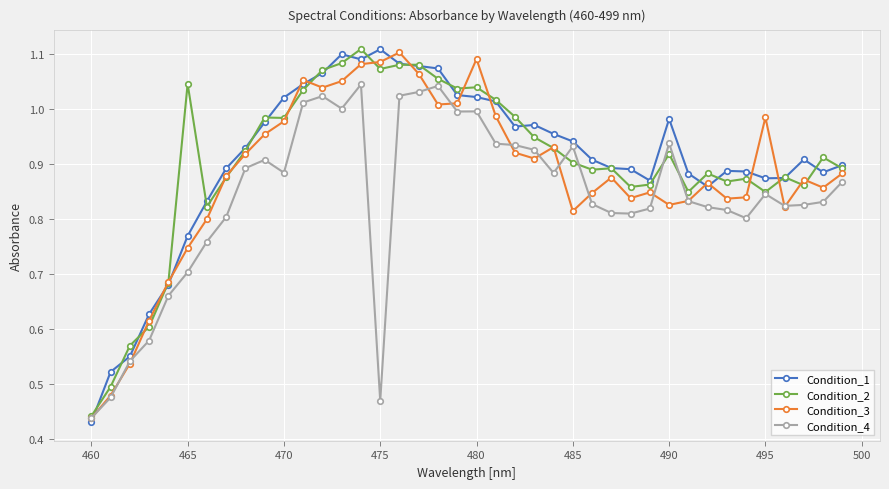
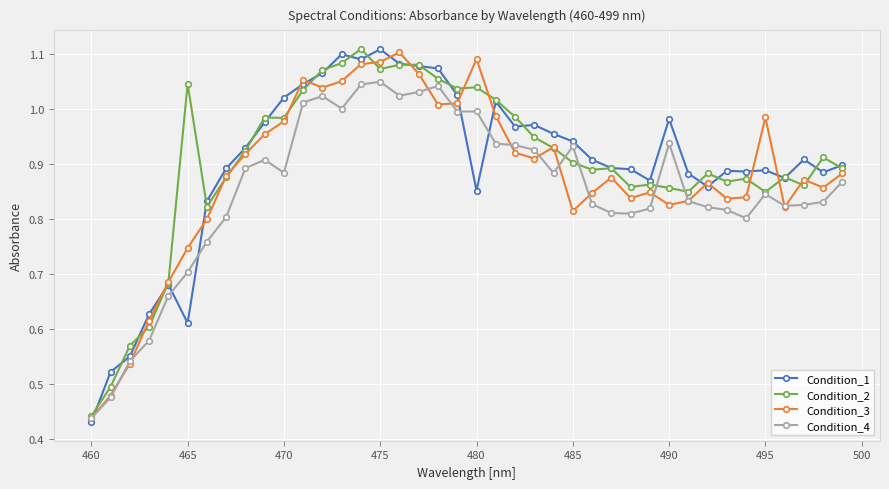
Condition_1, 465: 0.77 -> 0.61
Condition_4, 475: 0.47 -> 1.05
Condition_1, 480: 1.02 -> 0.85
Condition_2, 490: 0.92 -> 0.86
Condition_1, 495: 0.87 -> 0.89
